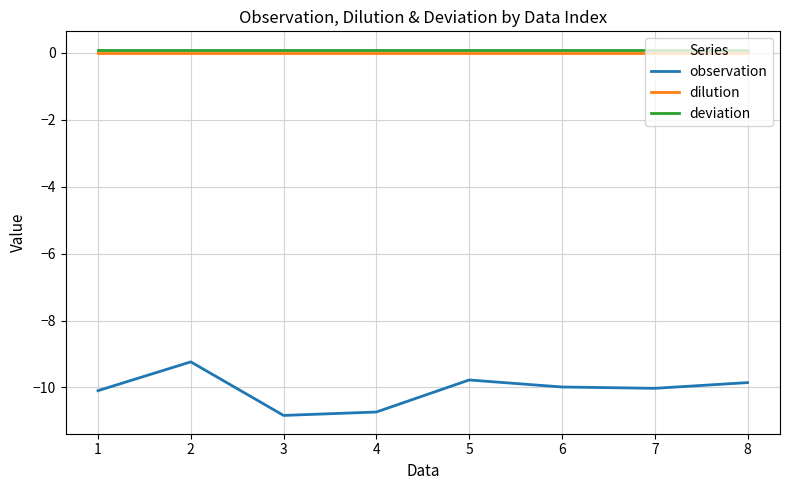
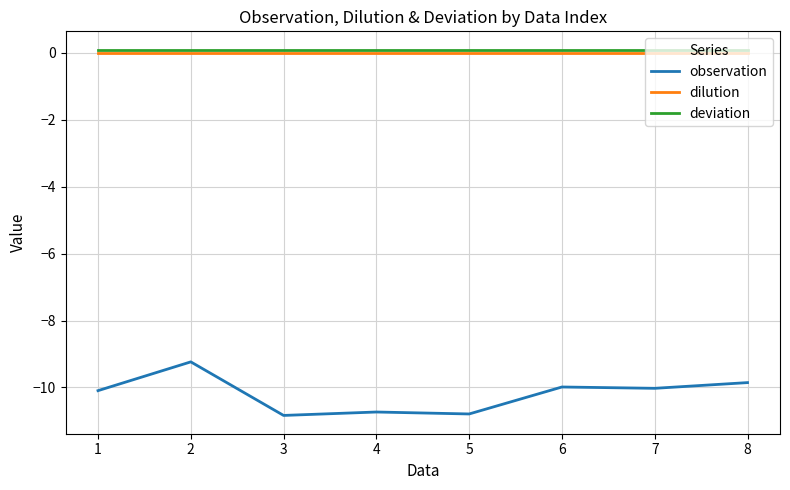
observation, 5: -9.8 -> -10.8
